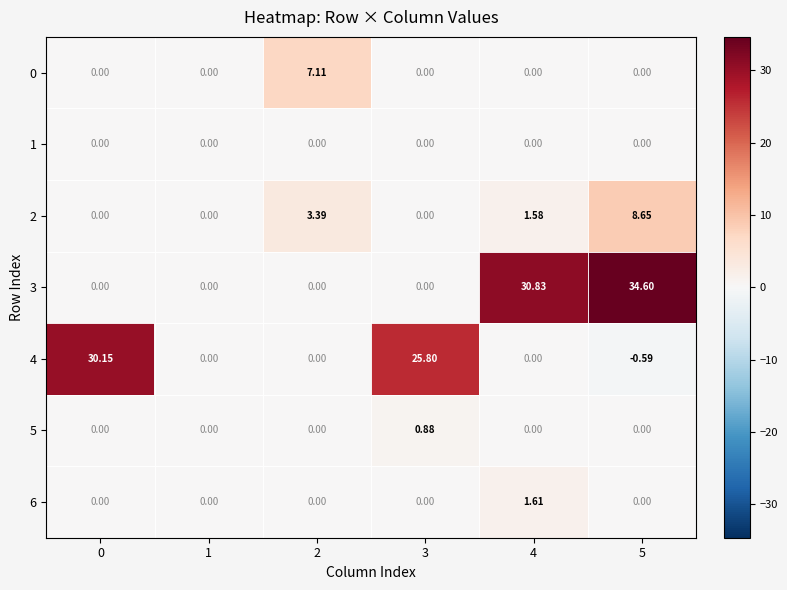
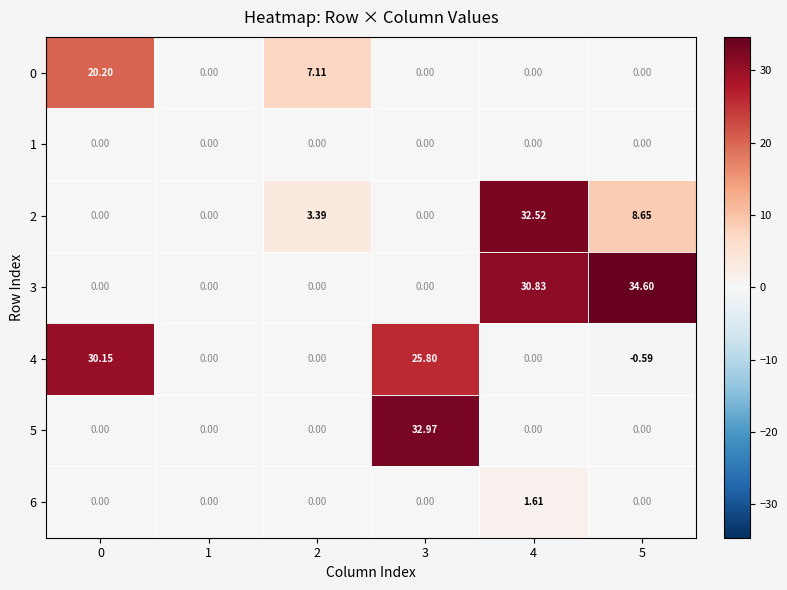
0, 0: 0.00 -> 20.20
2, 4: 1.58 -> 32.52
5, 3: 0.88 -> 32.97
